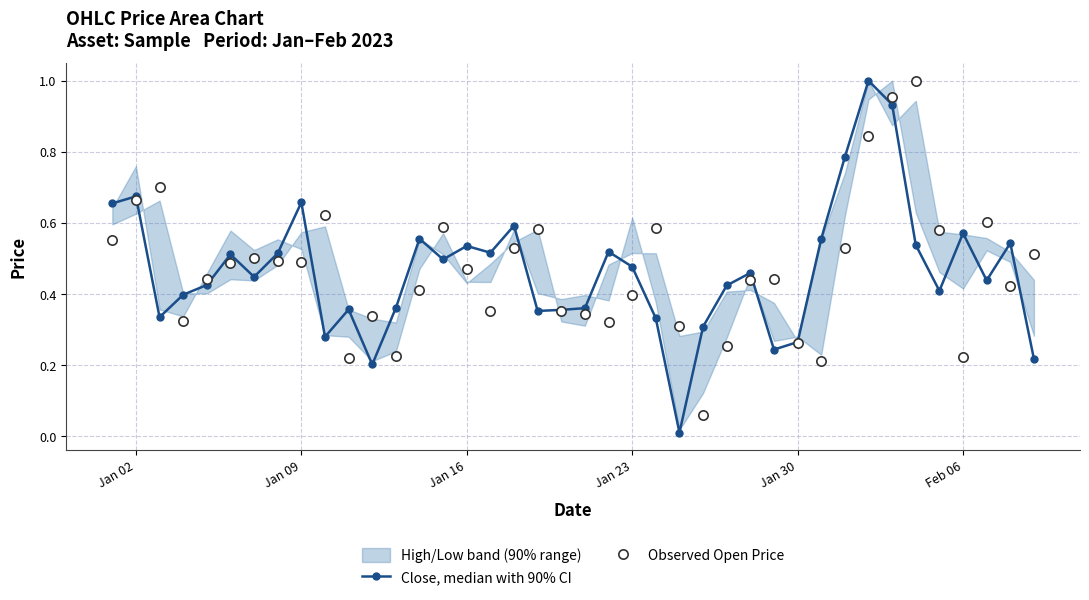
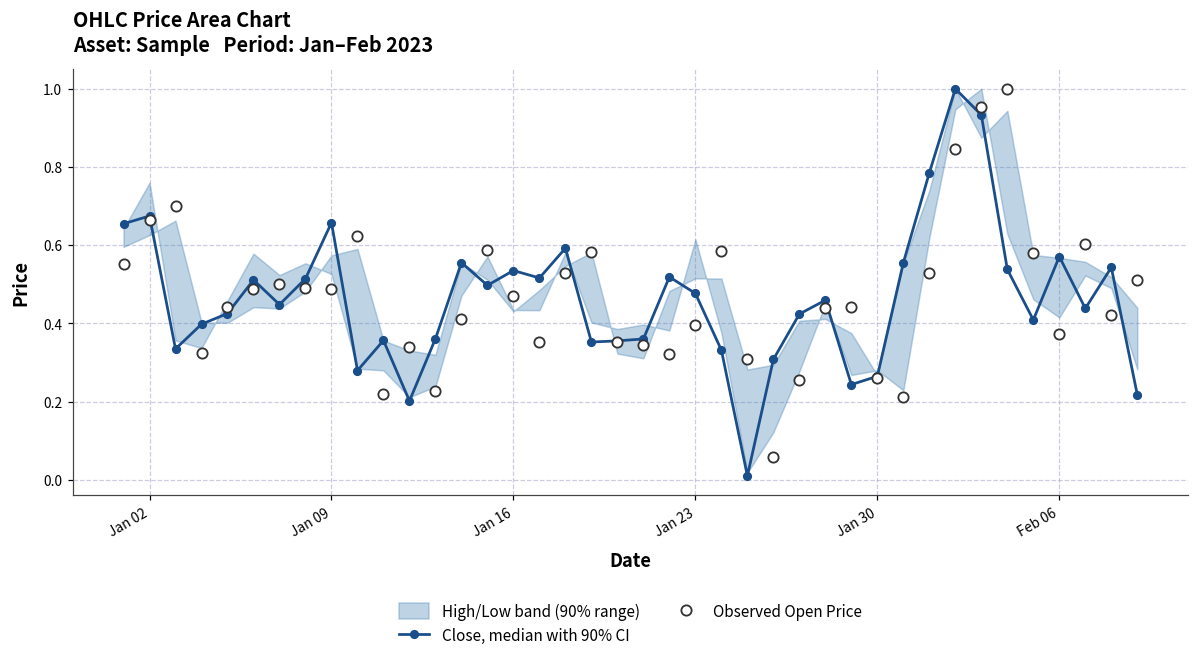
Observed Open Price, Feb 06: 0.22 -> 0.37
